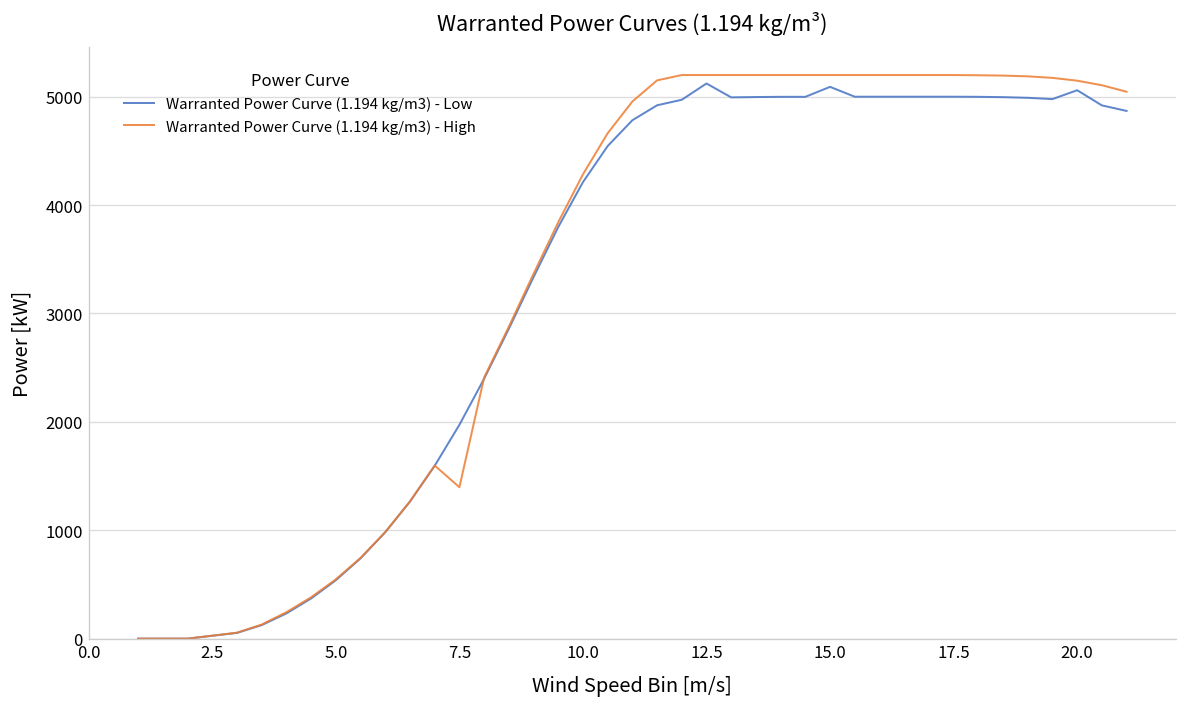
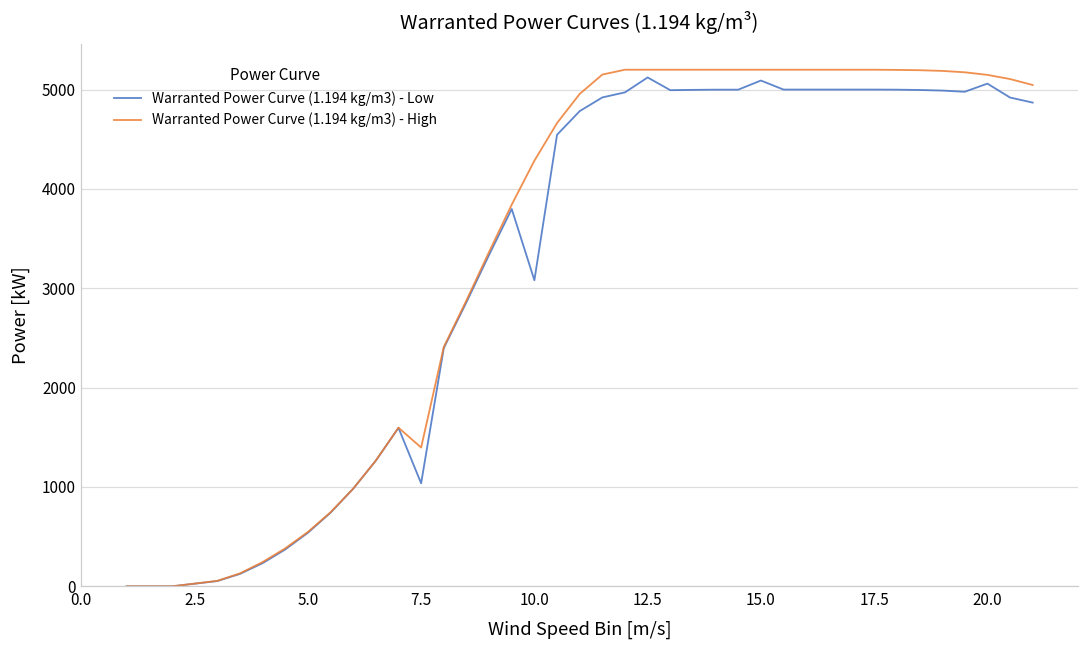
Warranted Power Curve (1.194 kg/m3) - Low, 7.5: 2000 -> 1000
Warranted Power Curve (1.194 kg/m3) - Low, 10.0: 4200 -> 3100
